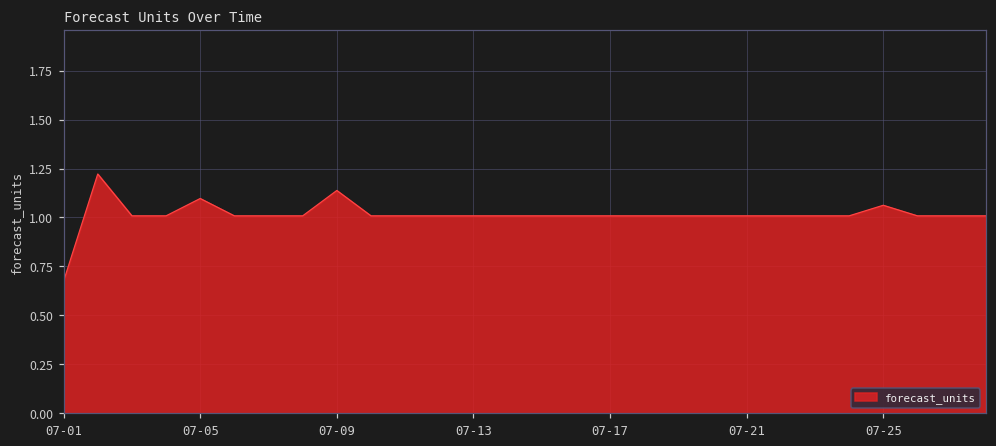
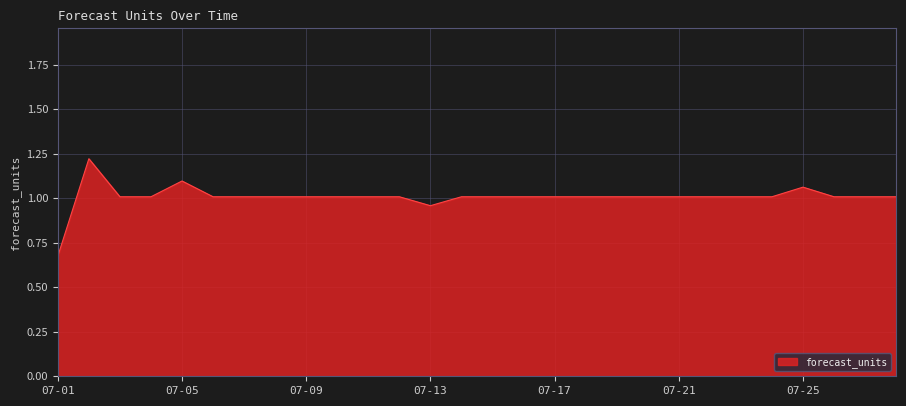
07-09: 1.14 -> 1.01
07-13: 1.01 -> 0.96
